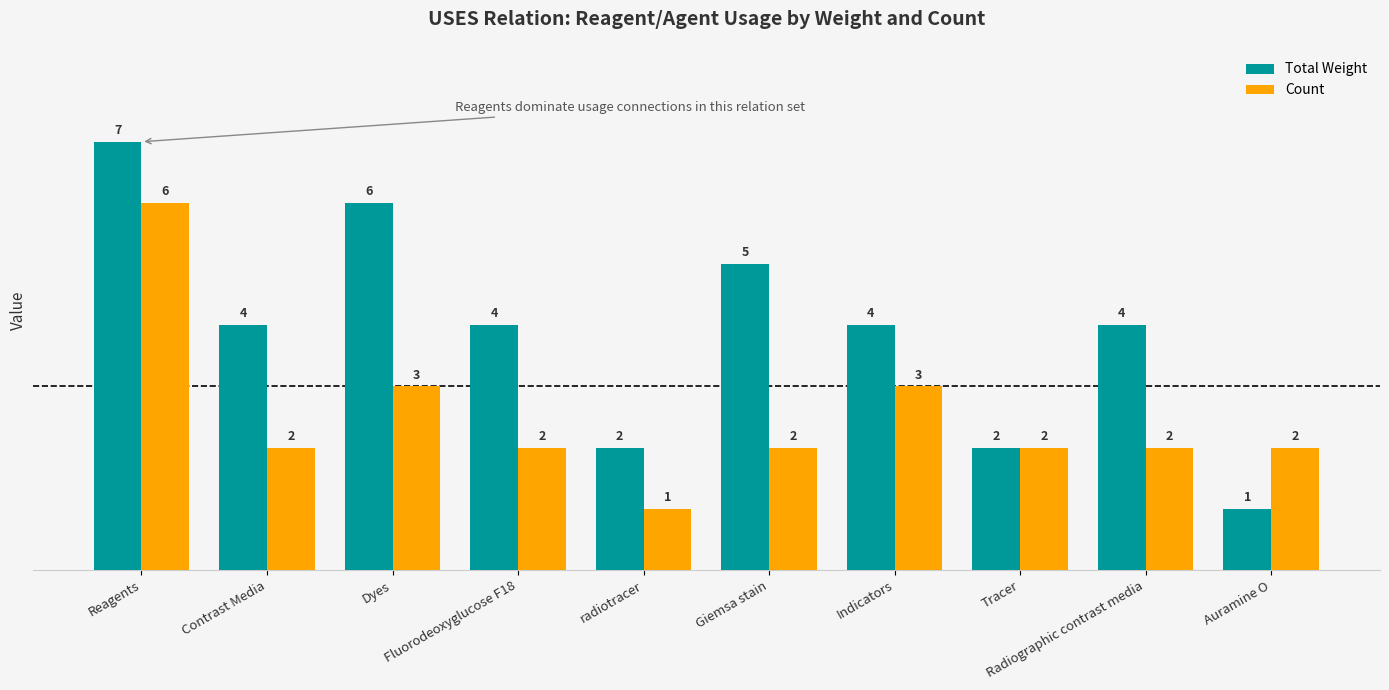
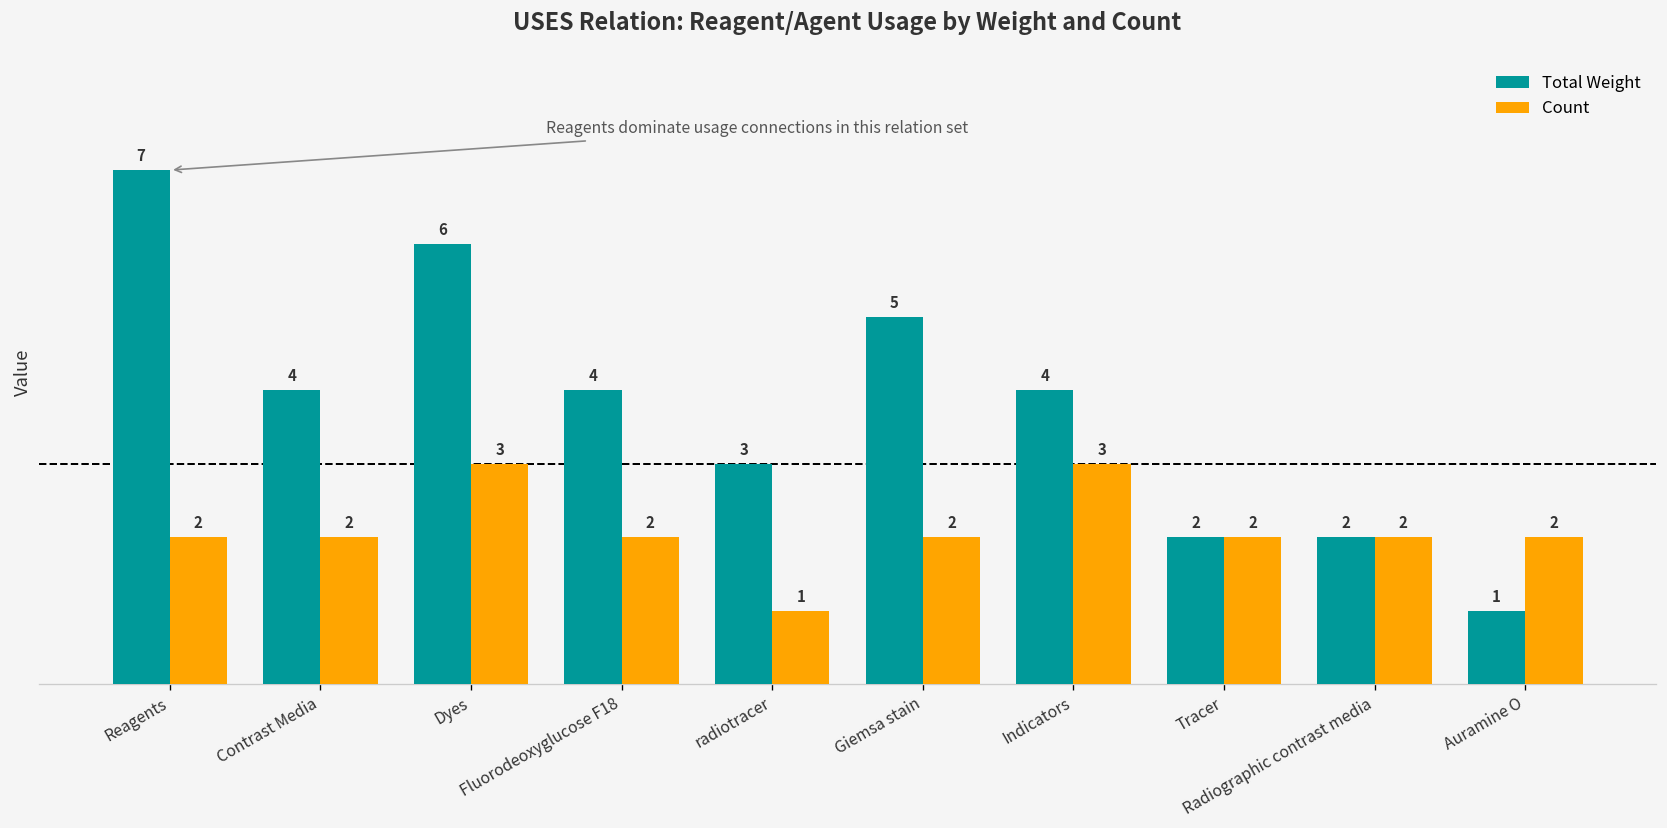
Count, Reagents: 6 -> 2
Total Weight, radiotracer: 2 -> 3
Total Weight, Radiographic contrast media: 4 -> 2
